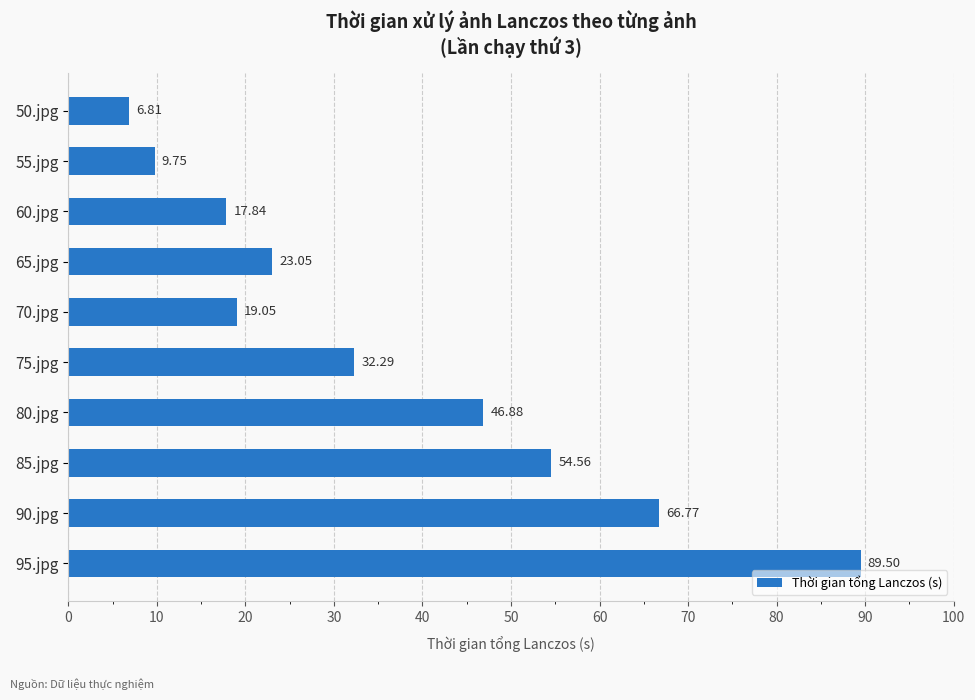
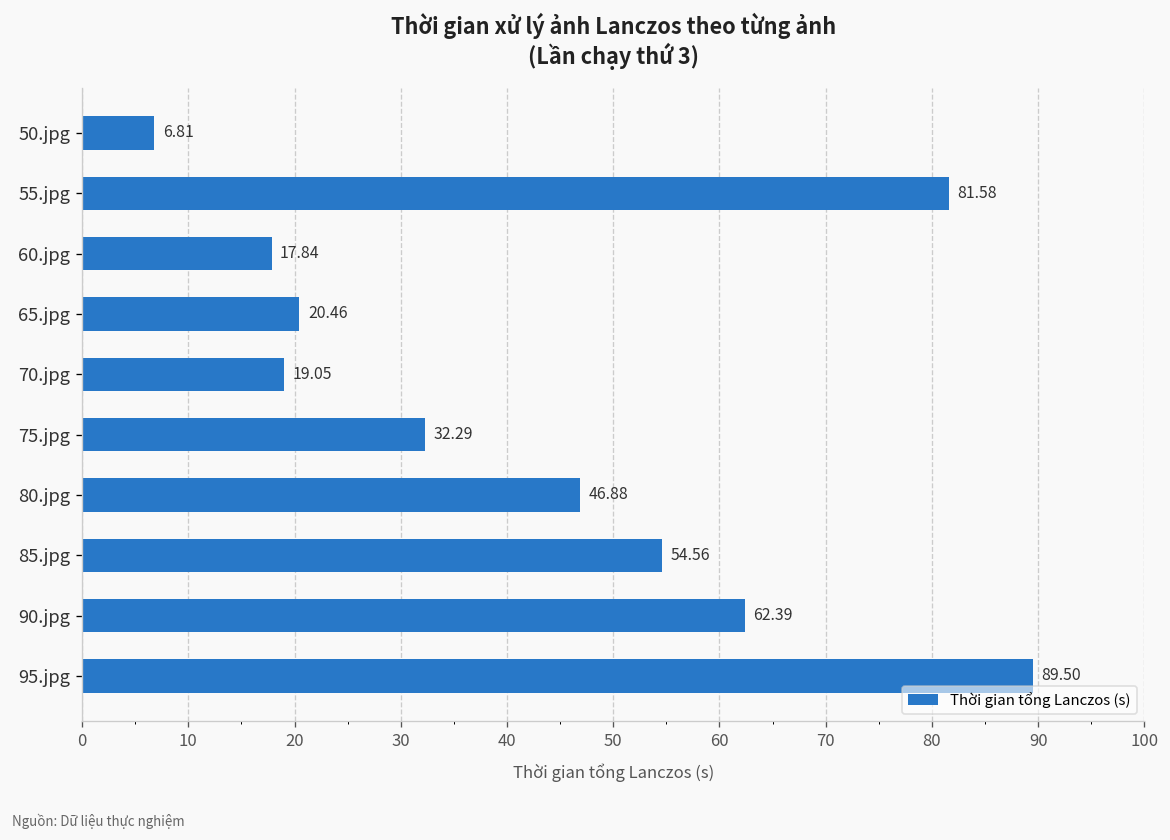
55.jpg: 9.75 -> 81.58
65.jpg: 23.05 -> 20.46
90.jpg: 66.77 -> 62.39
